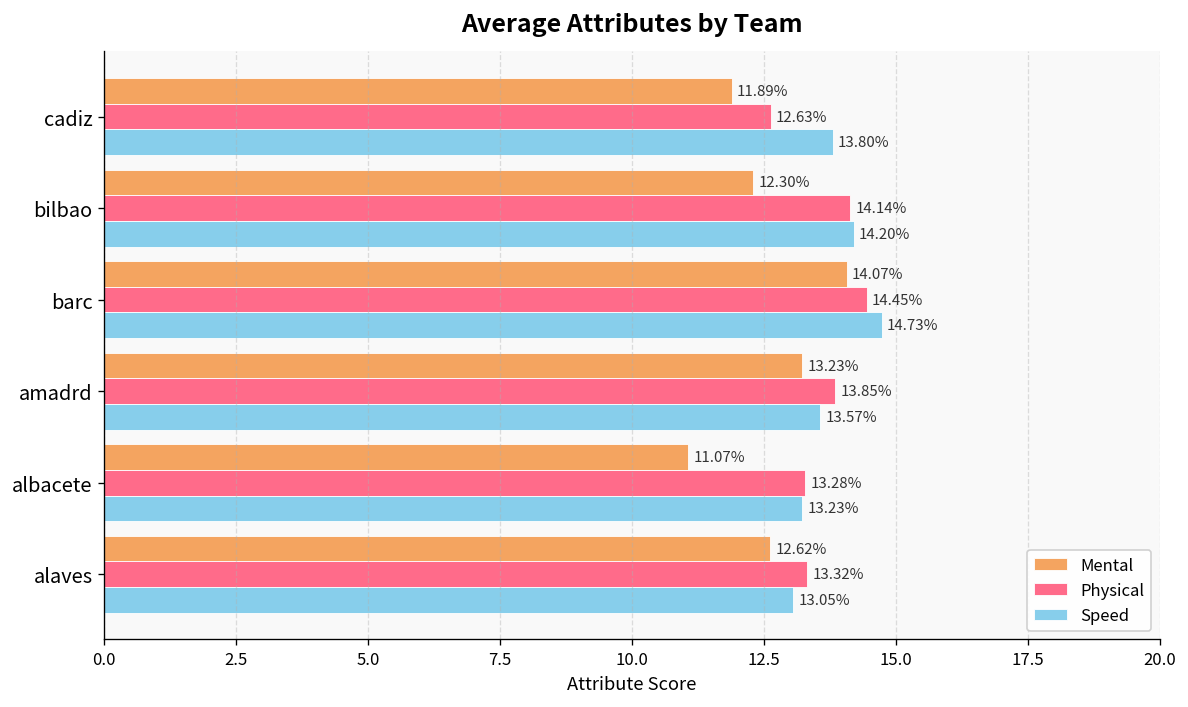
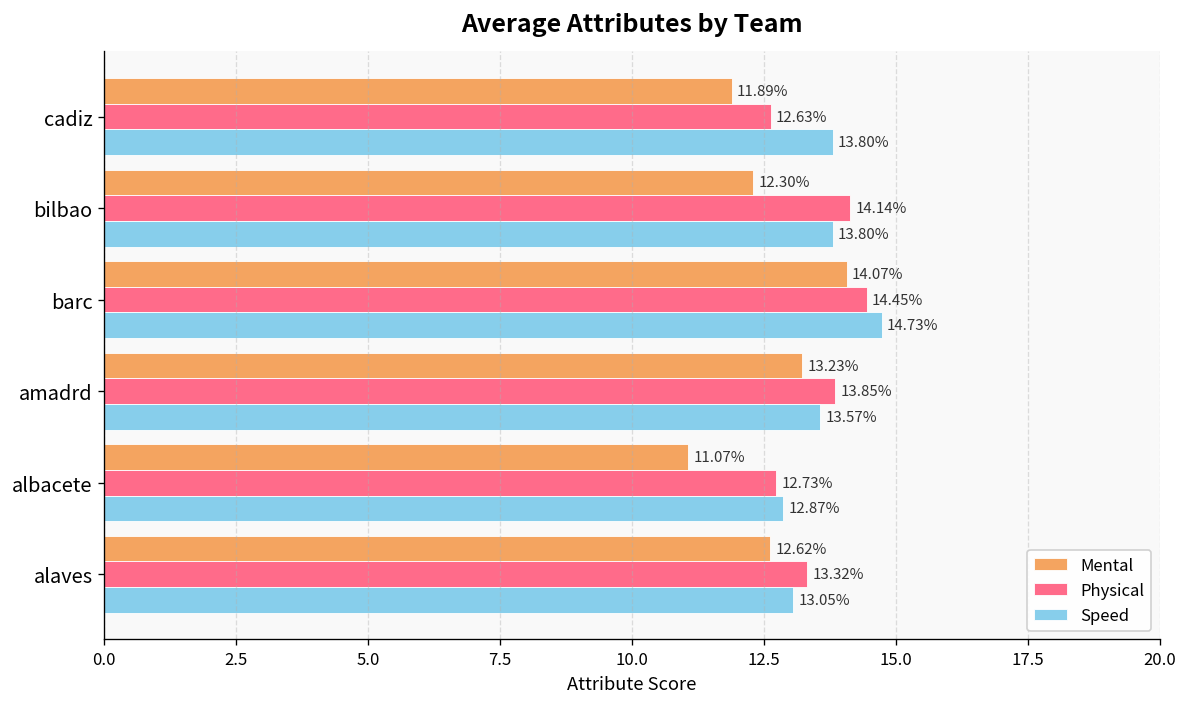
Speed, bilbao: 14.20% -> 13.80%
Physical, albacete: 13.28% -> 12.73%
Speed, albacete: 13.23% -> 12.87%
